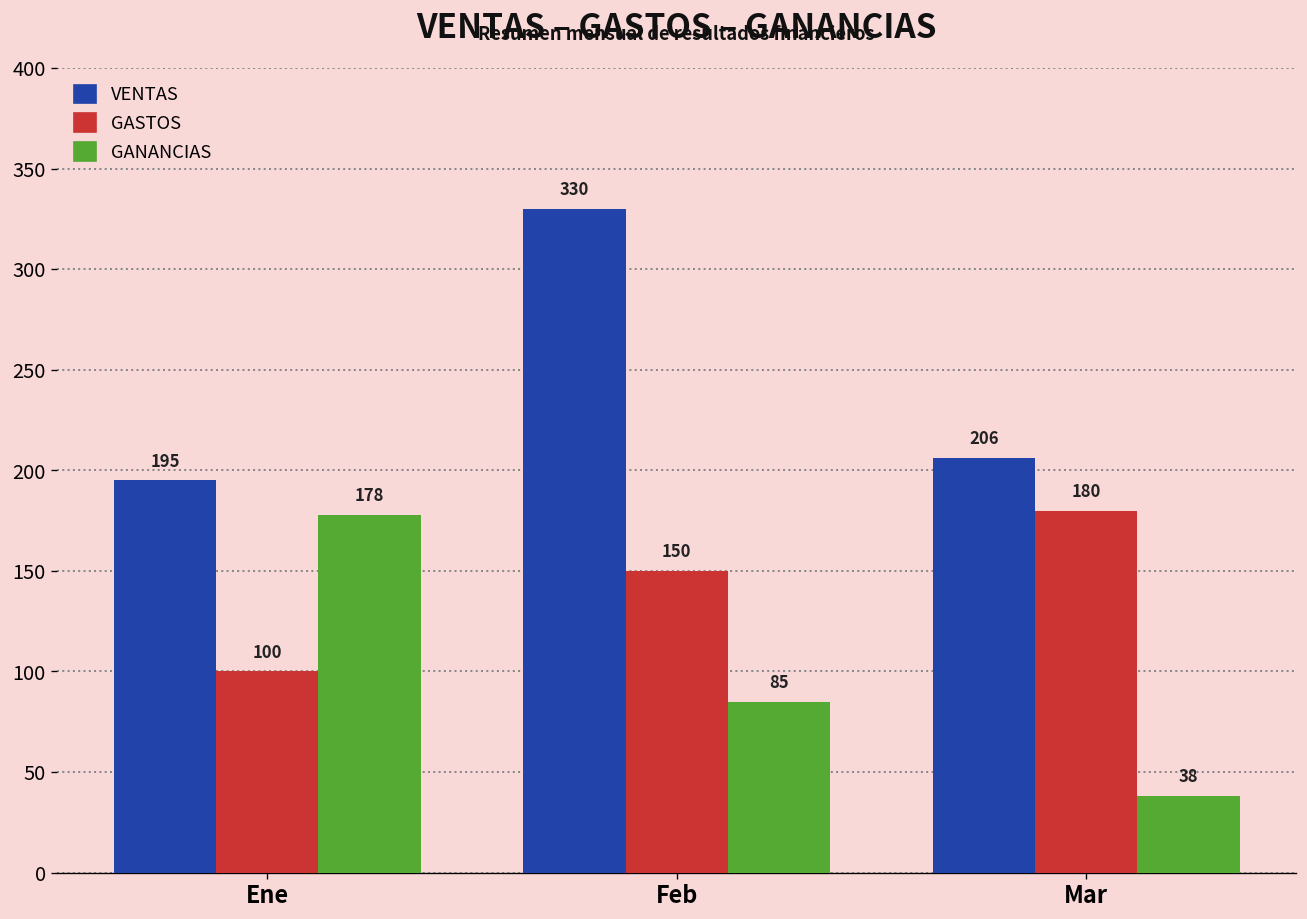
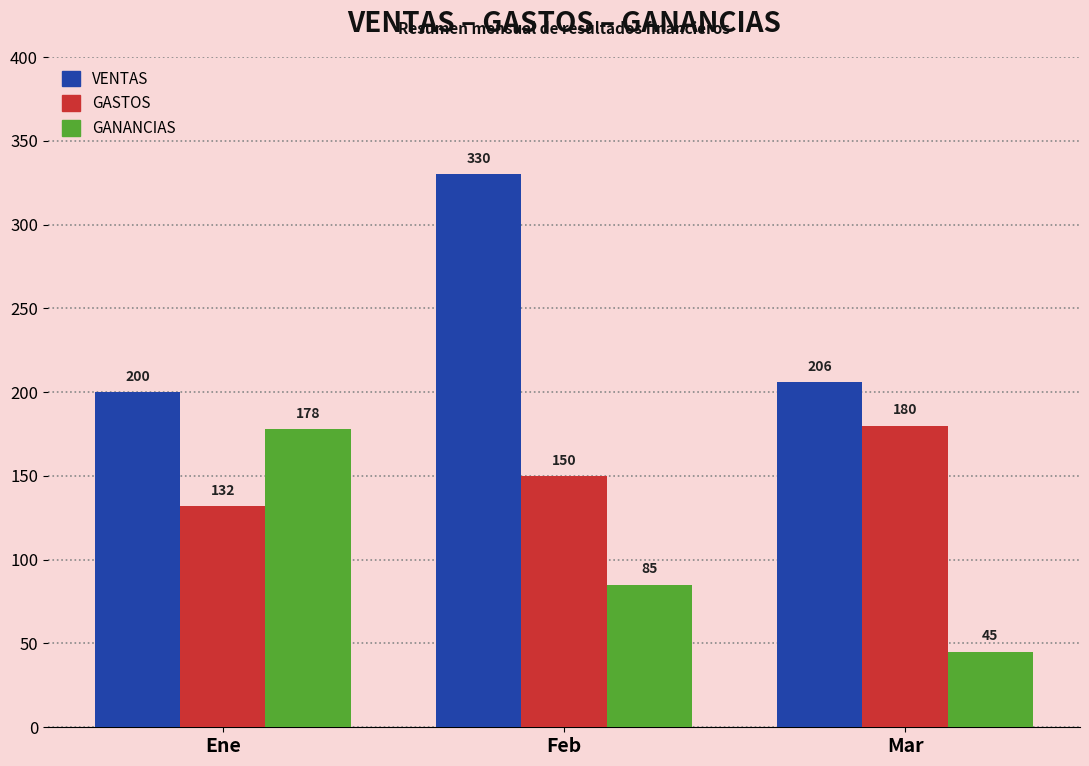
VENTAS, Ene: 195 -> 200
GASTOS, Ene: 100 -> 132
GANANCIAS, Mar: 38 -> 45
